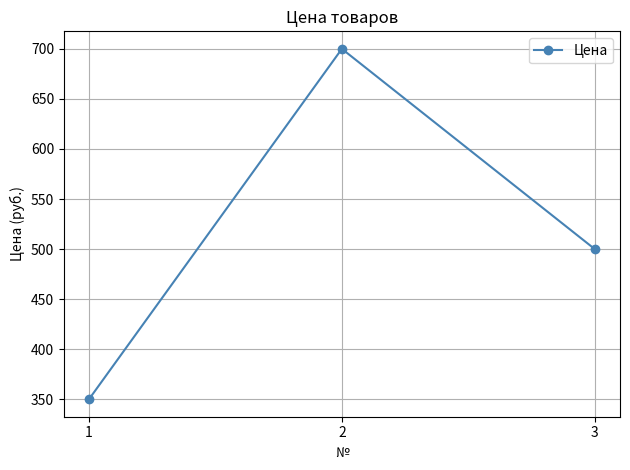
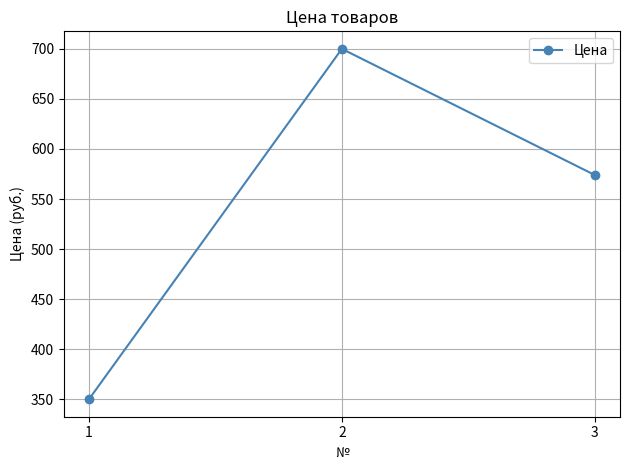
3: 500 -> 574
